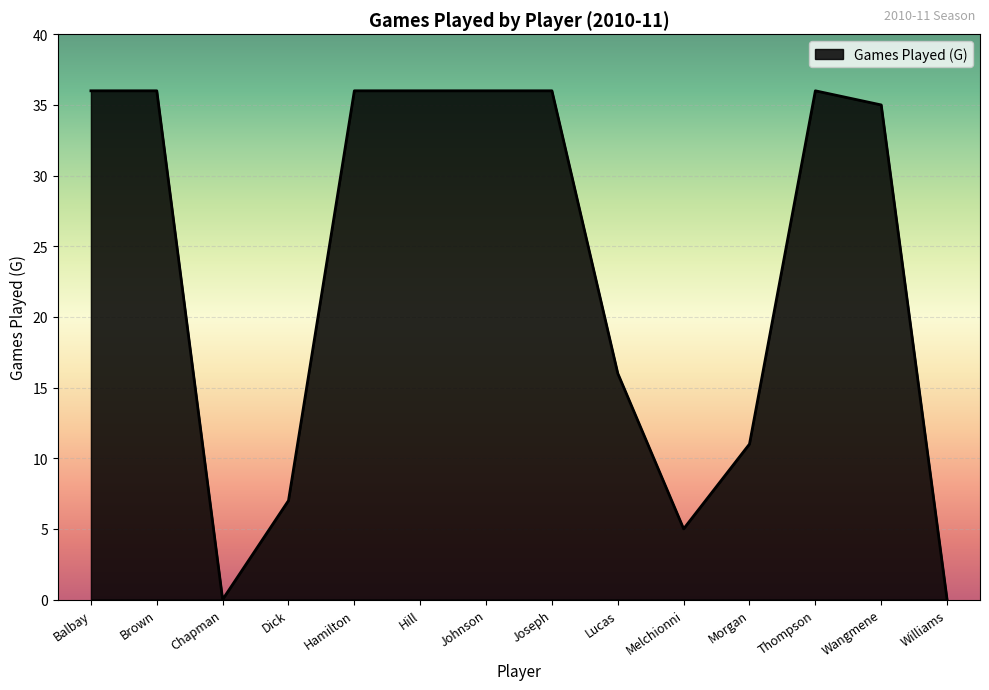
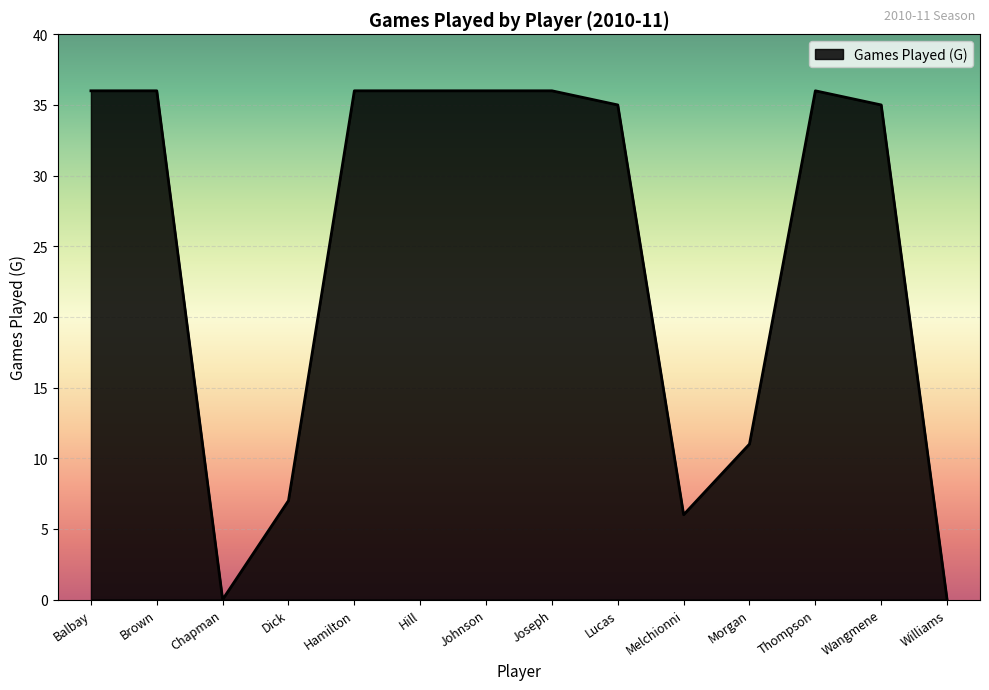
Lucas: 16 -> 35
Melchionni: 5 -> 6
